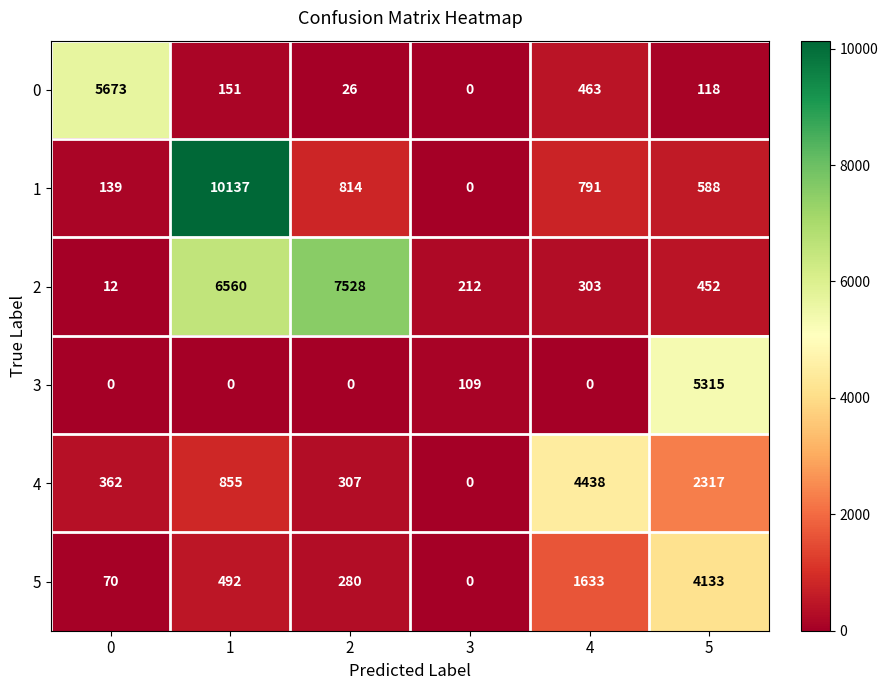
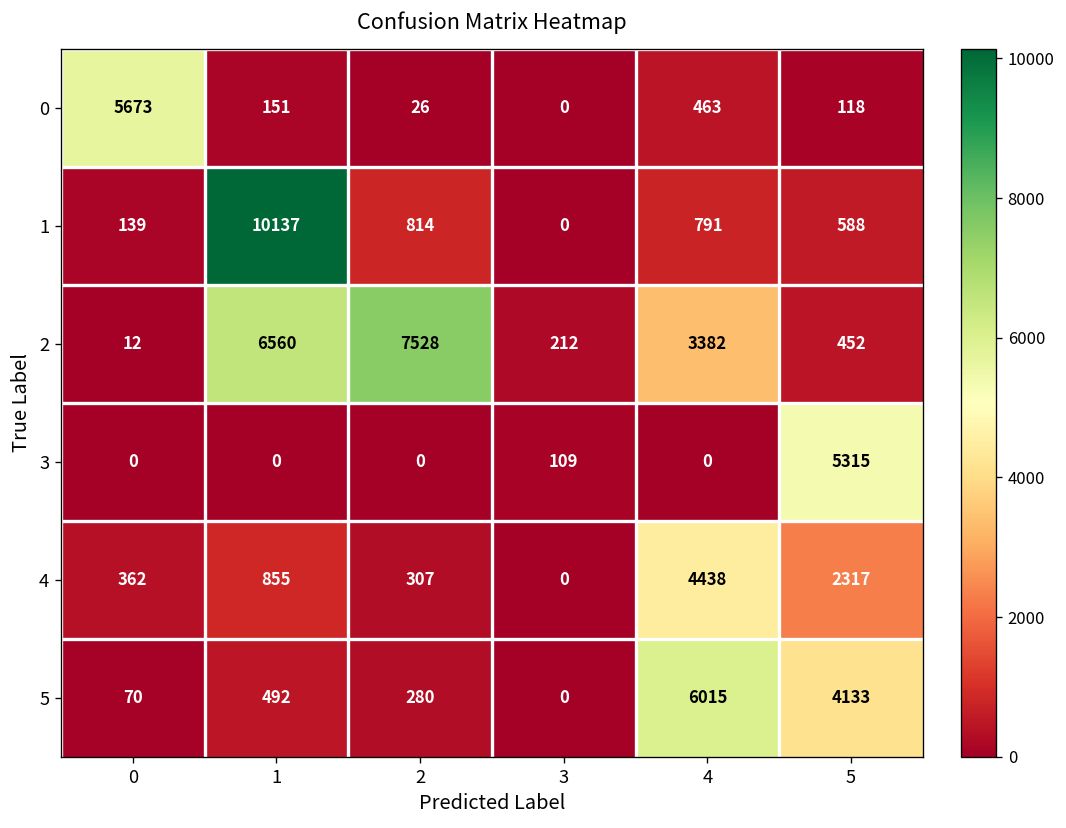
2, 4: 303 -> 3382
5, 4: 1633 -> 6015
